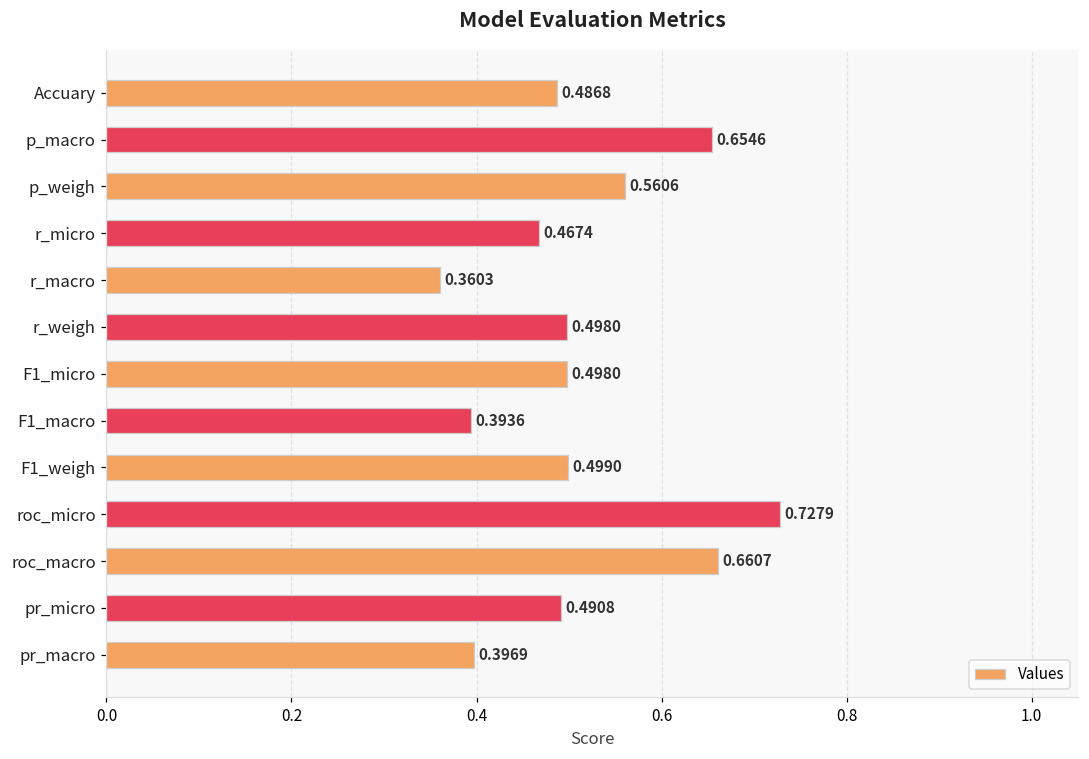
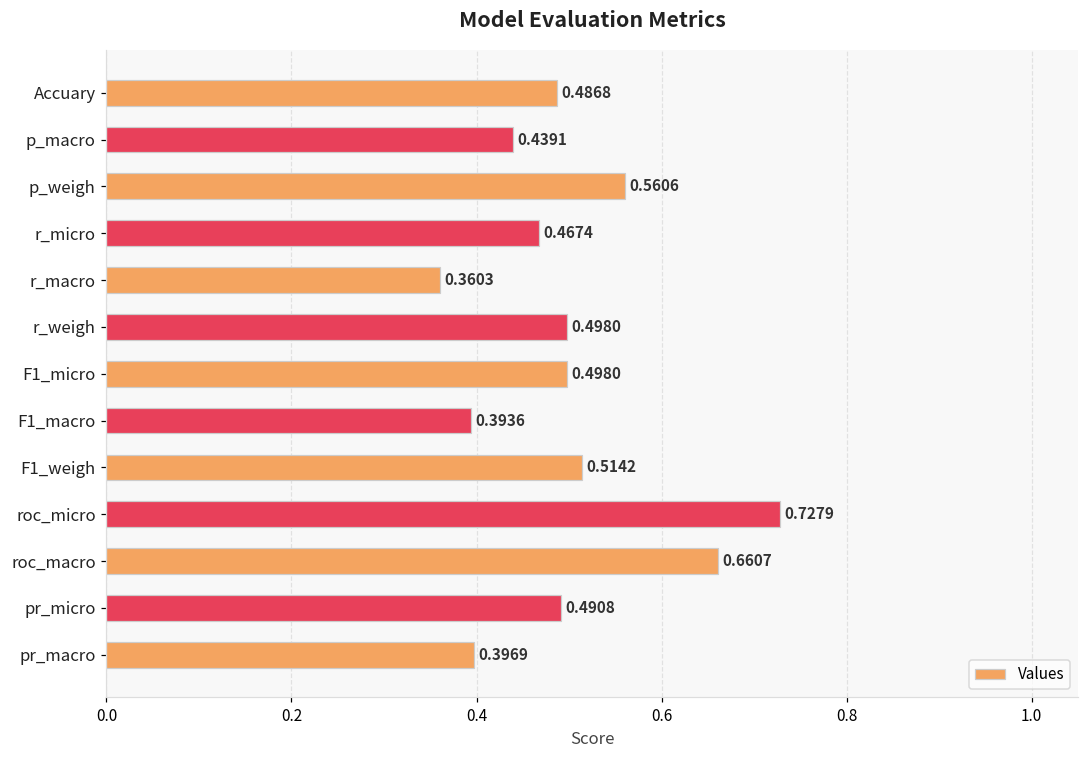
p_macro: 0.6546 -> 0.4391
F1_weigh: 0.4990 -> 0.5142
